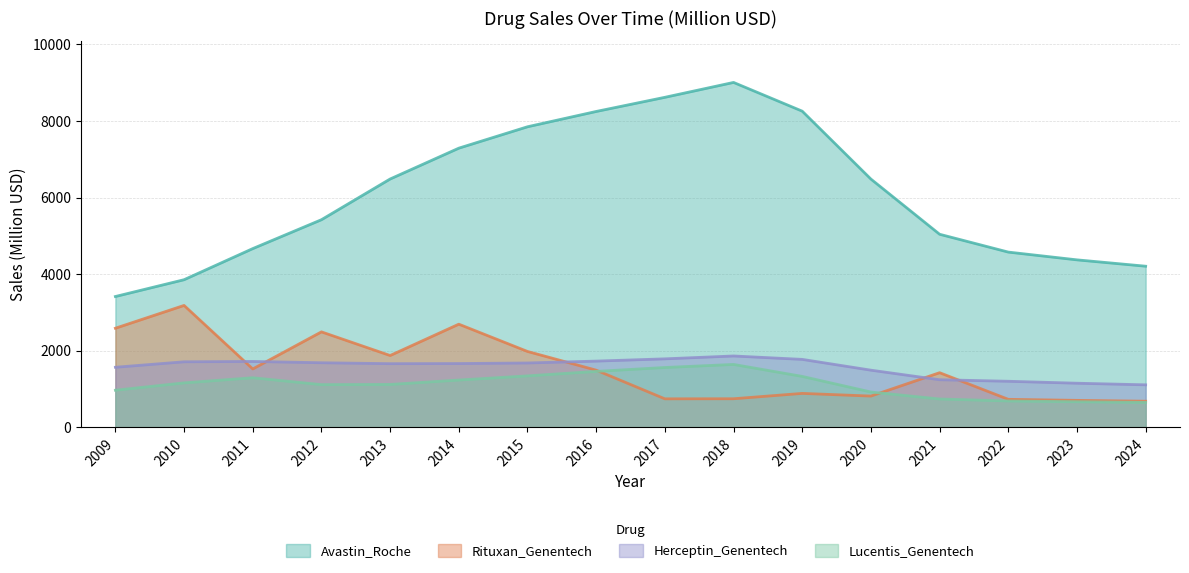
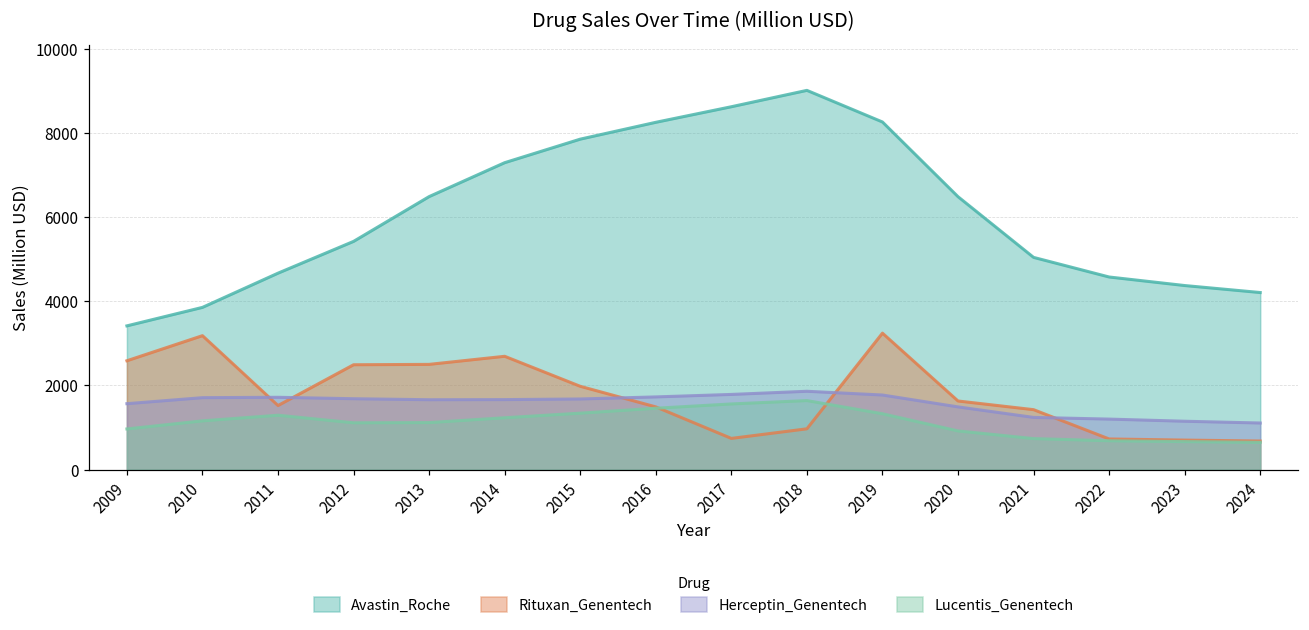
Rituxan_Genentech, 2013: 1900 -> 2500
Rituxan_Genentech, 2018: 700 -> 1000
Rituxan_Genentech, 2019: 900 -> 3200
Rituxan_Genentech, 2020: 800 -> 1600
